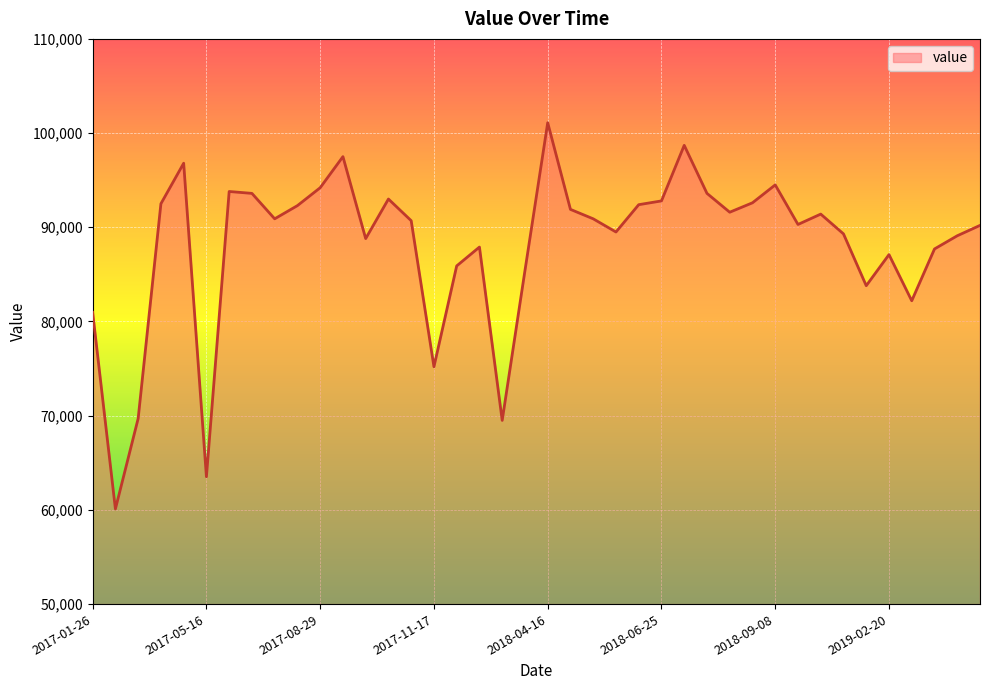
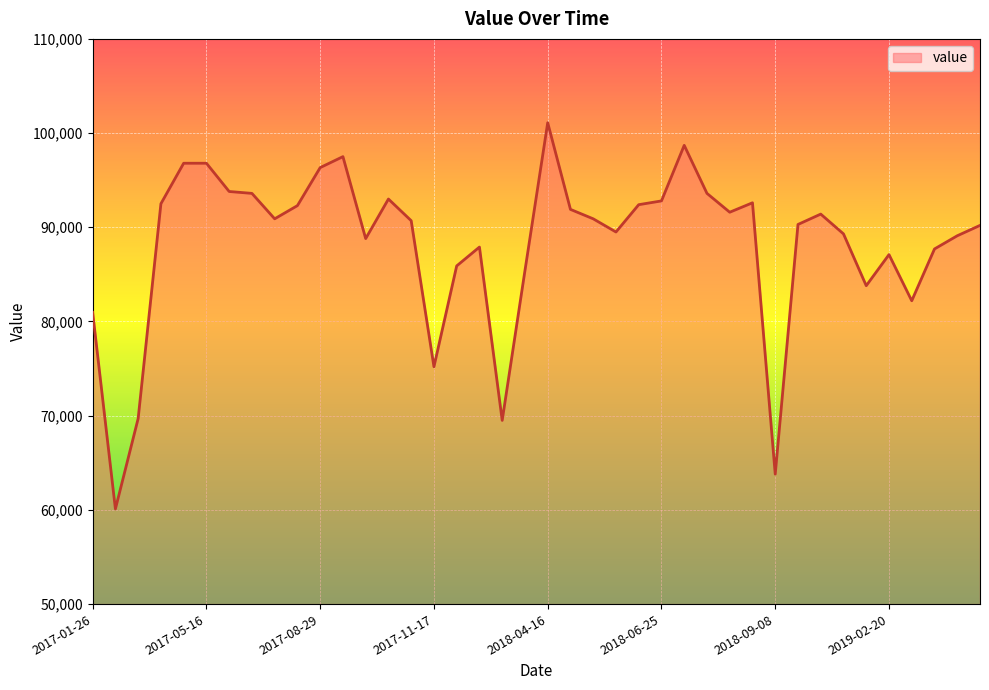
2017-05-16: 64,000 -> 97,000
2017-08-29: 94,000 -> 96,000
2018-09-08: 95,000 -> 64,000
